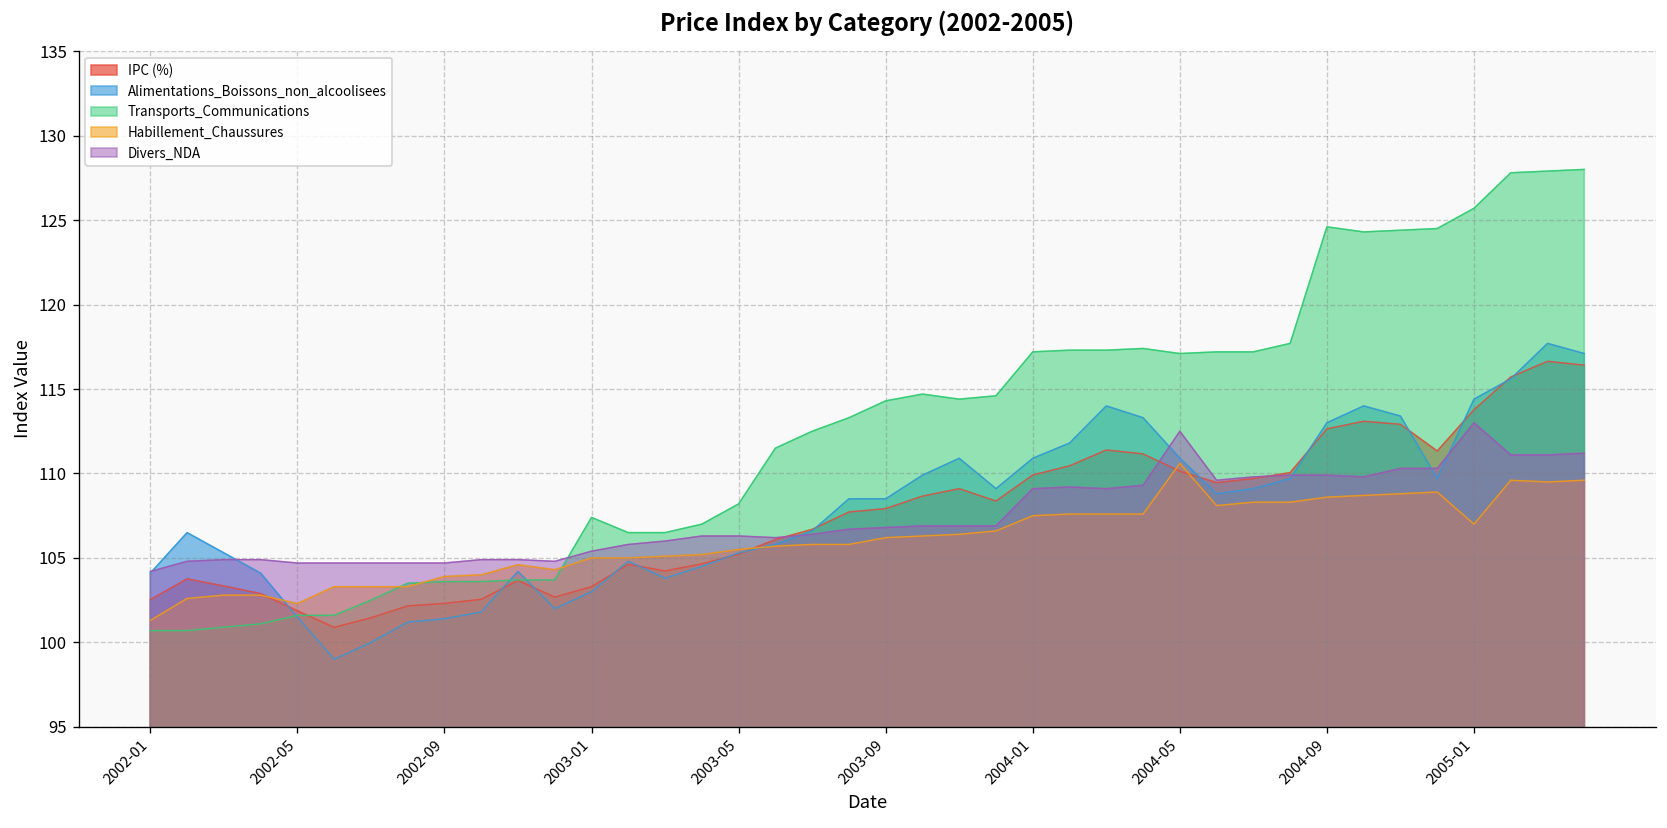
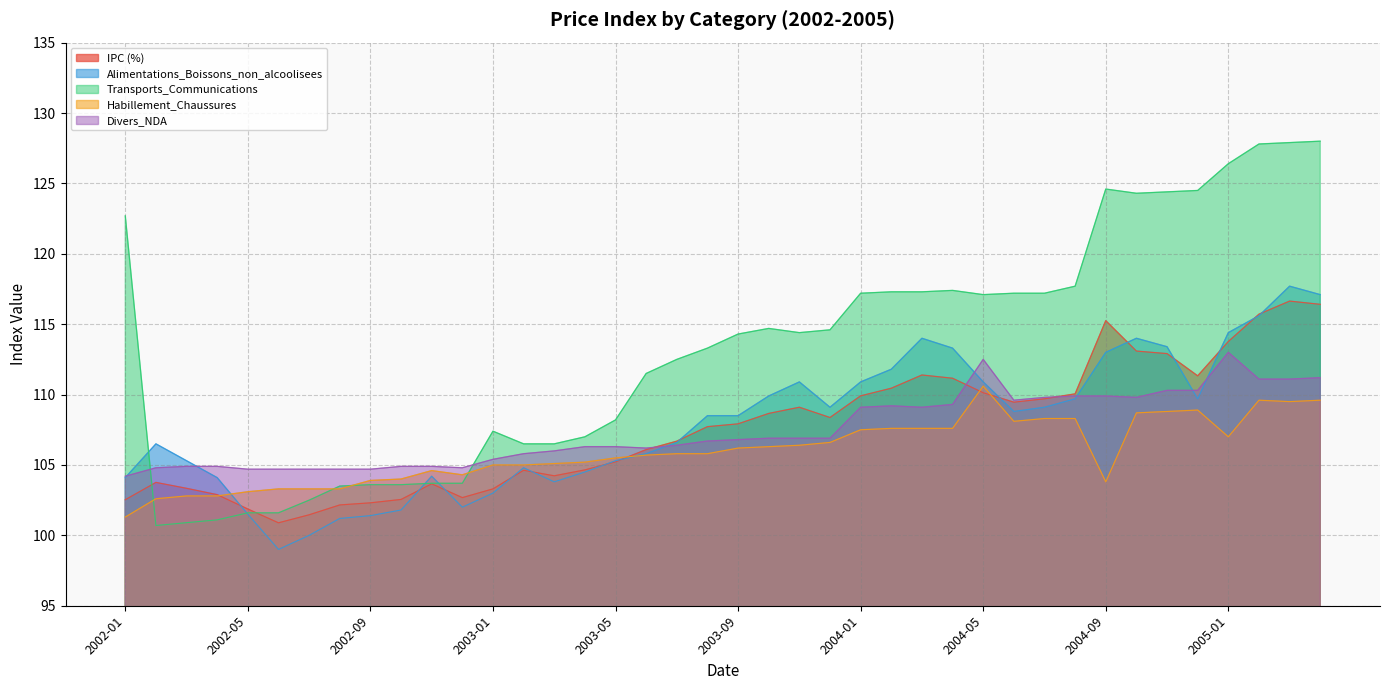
Transports_Communications, 2002-01: 100.7 -> 122.7
Habillement_Chaussures, 2002-05: 102.3 -> 103.1
IPC (%), 2004-09: 112.6 -> 115.3
Habillement_Chaussures, 2004-09: 108.6 -> 103.8
Transports_Communications, 2005-01: 125.7 -> 126.4
